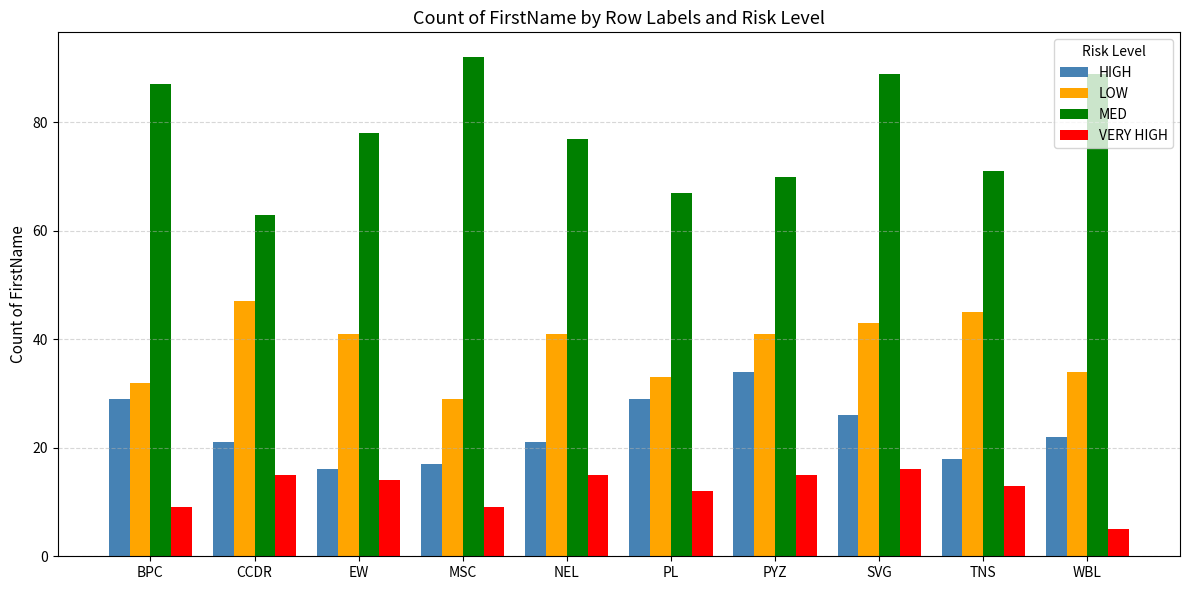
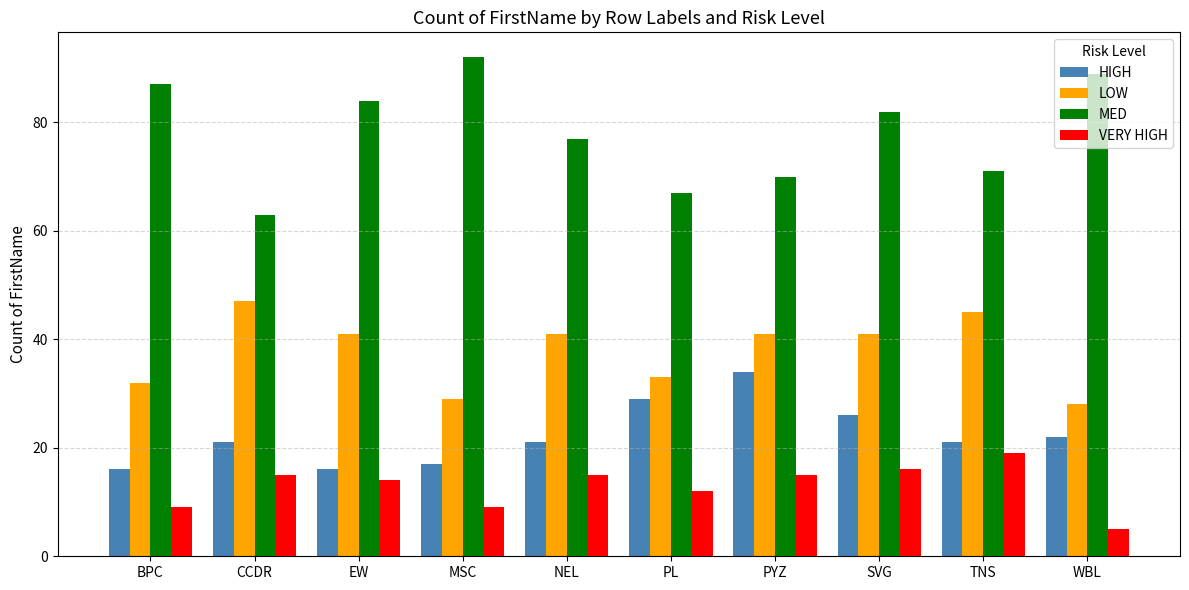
HIGH, BPC: 29 -> 16
MED, EW: 78 -> 84
LOW, SVG: 43 -> 41
MED, SVG: 89 -> 82
HIGH, TNS: 18 -> 21
VERY HIGH, TNS: 13 -> 19
LOW, WBL: 34 -> 28
